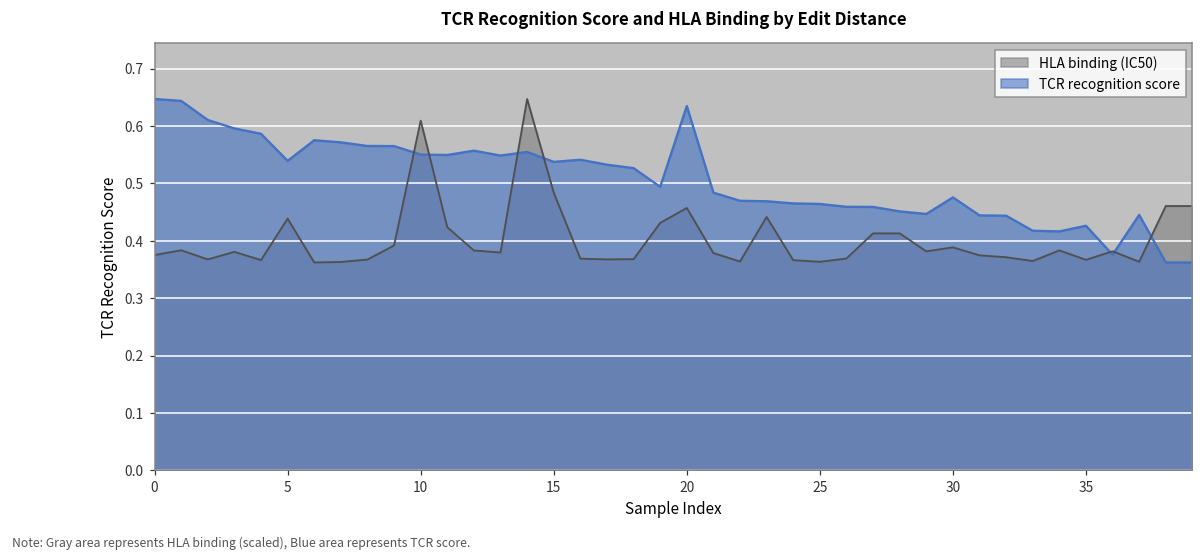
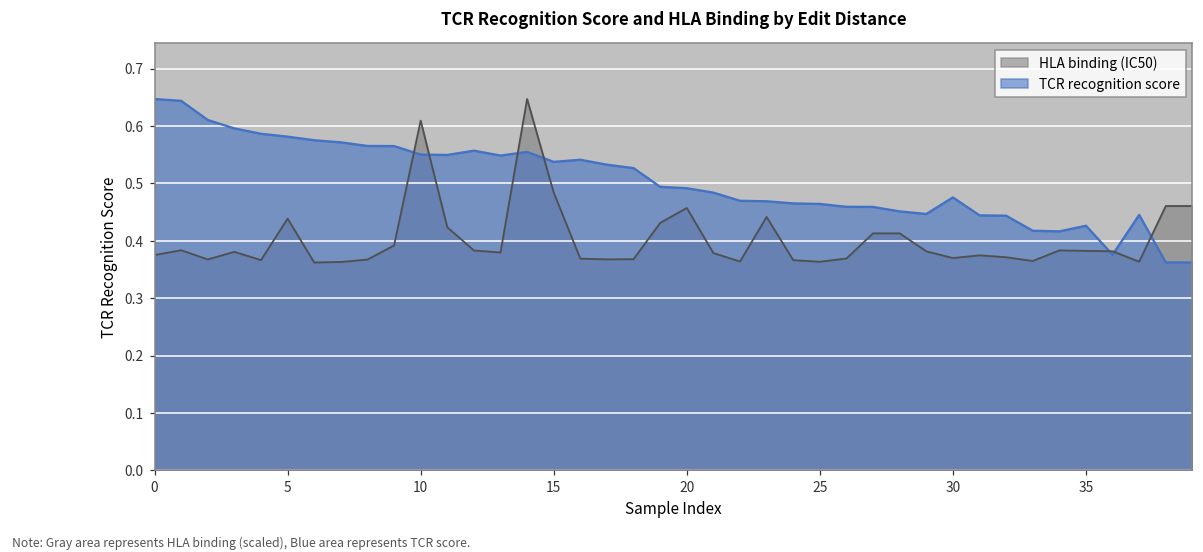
TCR recognition score, 5: 0.54 -> 0.58
TCR recognition score, 20: 0.63 -> 0.49
HLA binding (IC50), 30: 0.39 -> 0.37
HLA binding (IC50), 35: 0.37 -> 0.38
